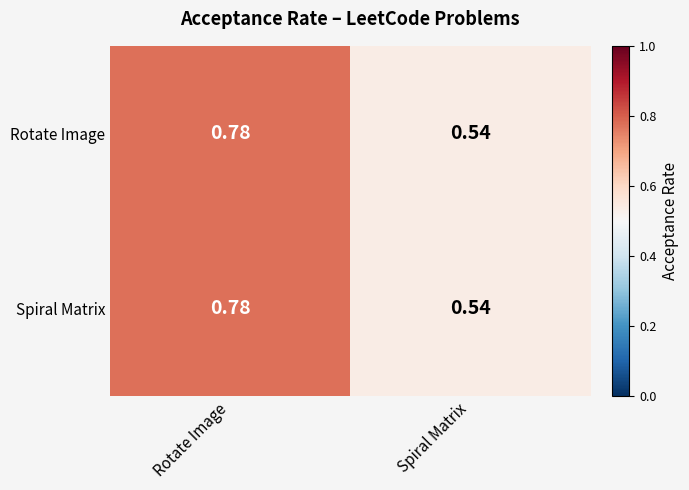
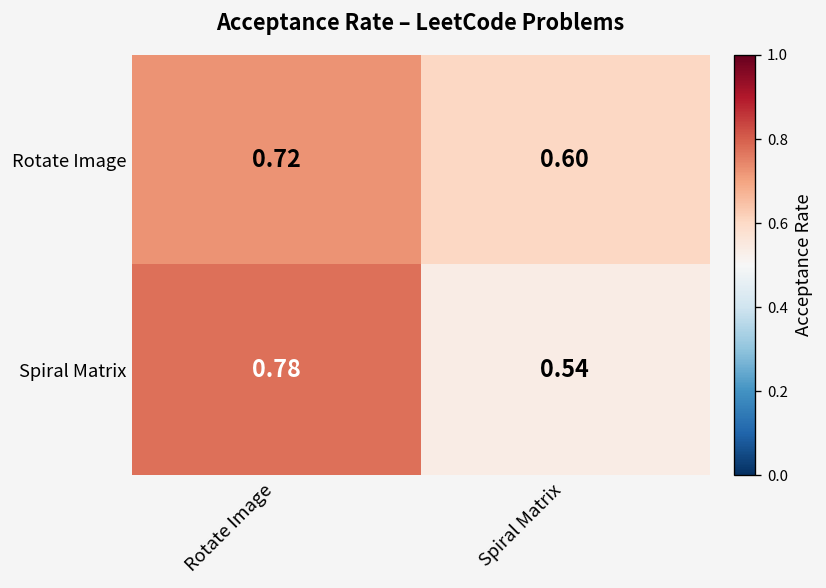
Rotate Image, Rotate Image: 0.78 -> 0.72
Rotate Image, Spiral Matrix: 0.54 -> 0.60
